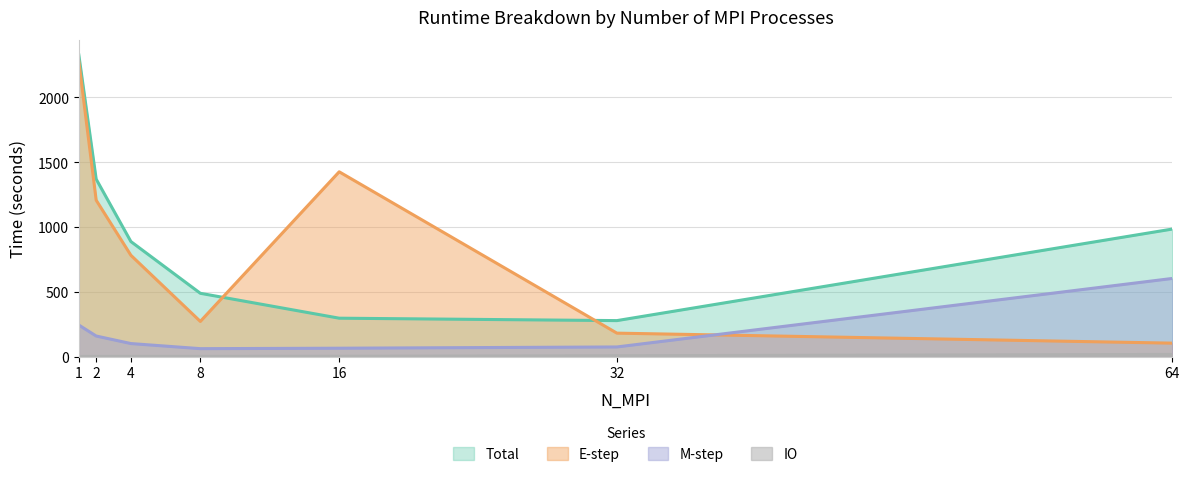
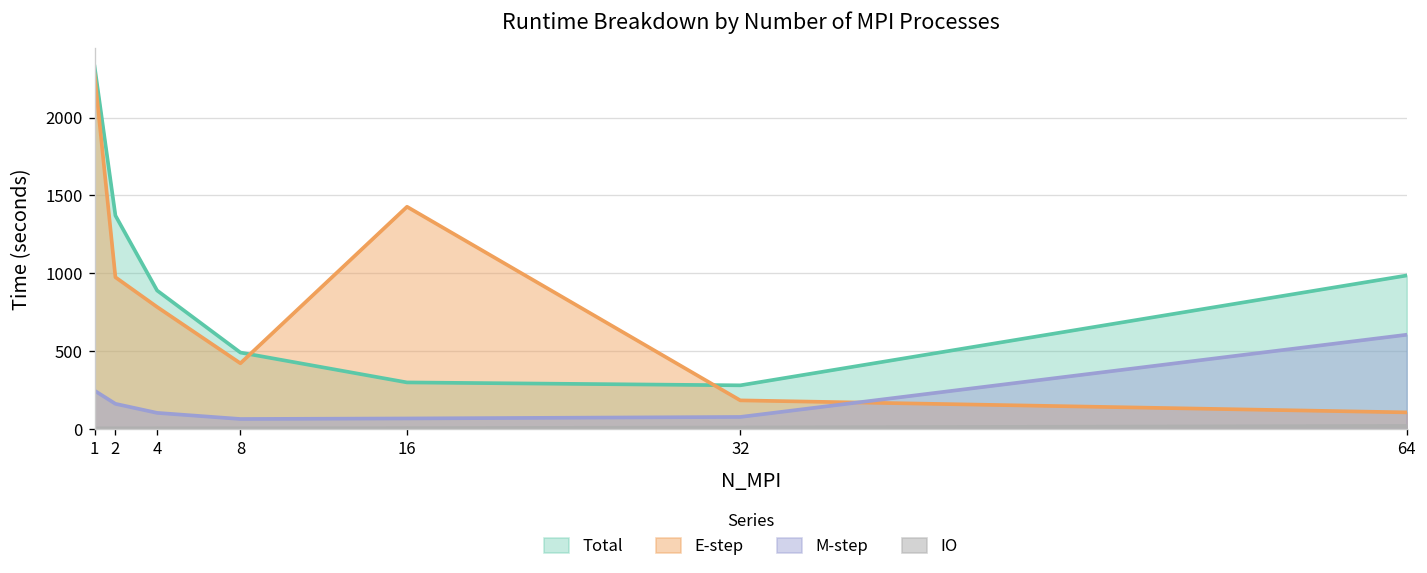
E-step, 2: 1210 -> 970
E-step, 8: 270 -> 420
